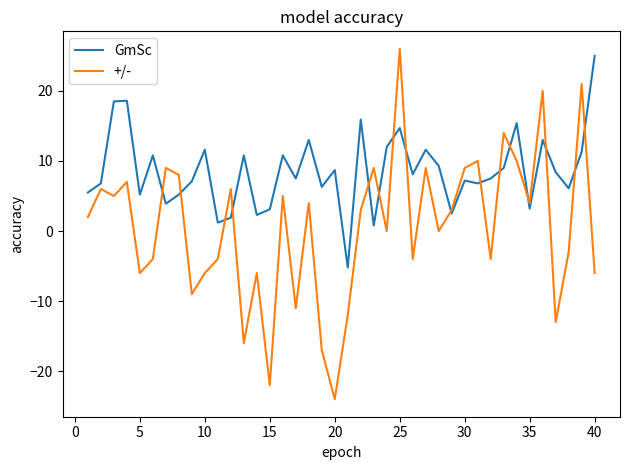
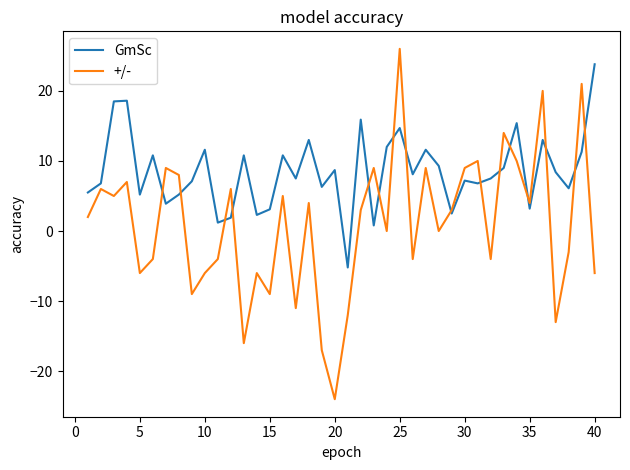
+/-, 15: -22 -> -9
GmSc, 40: 25 -> 24
